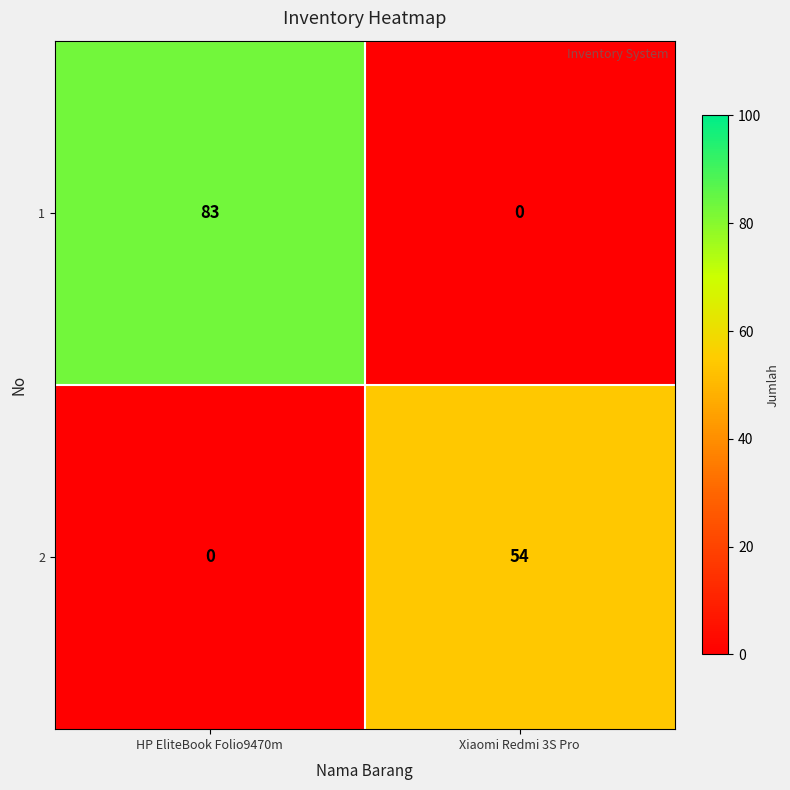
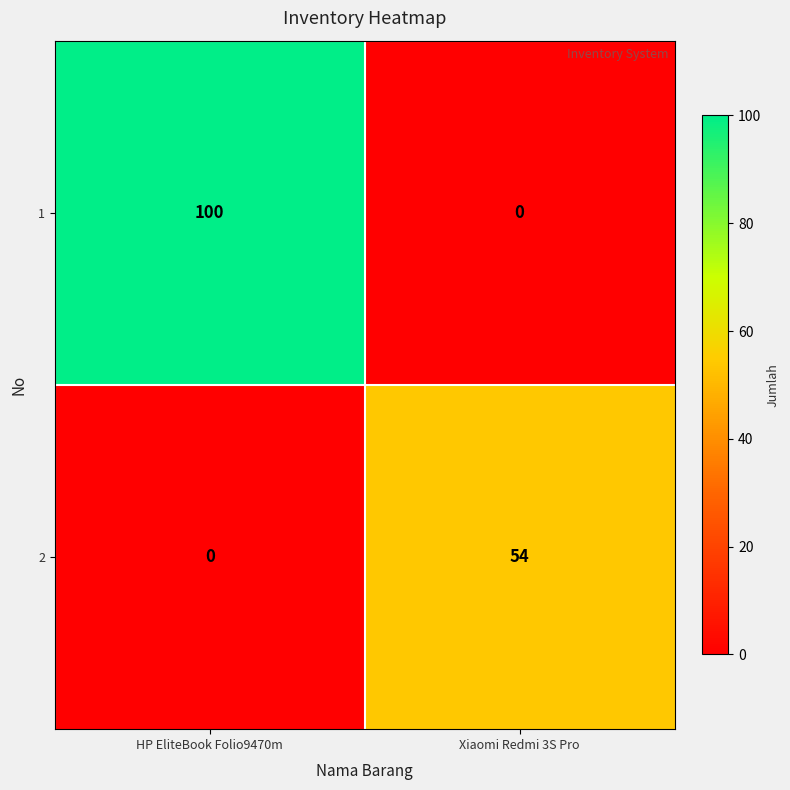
1, HP EliteBook Folio9470m: 83 -> 100
